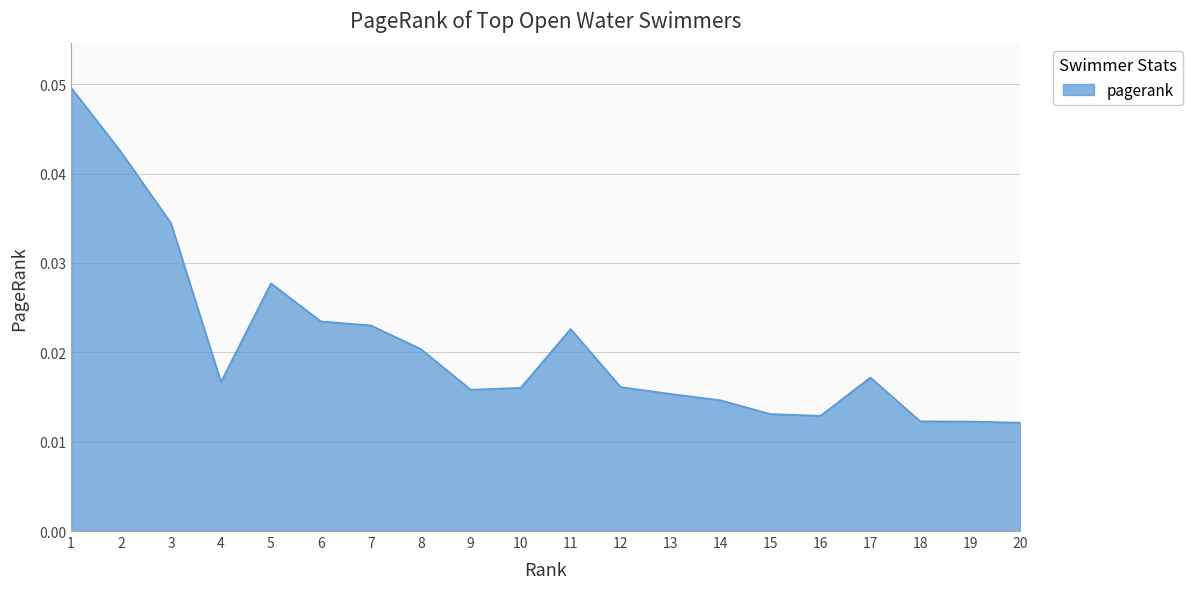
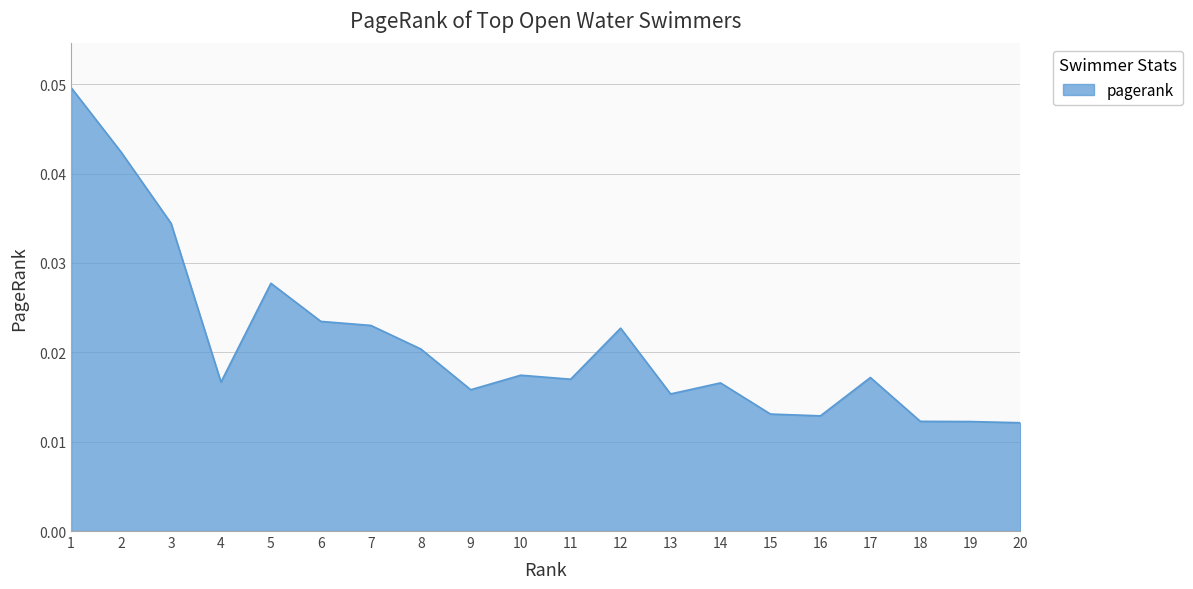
10: 0.016 -> 0.017
11: 0.023 -> 0.017
12: 0.016 -> 0.023
14: 0.015 -> 0.017
